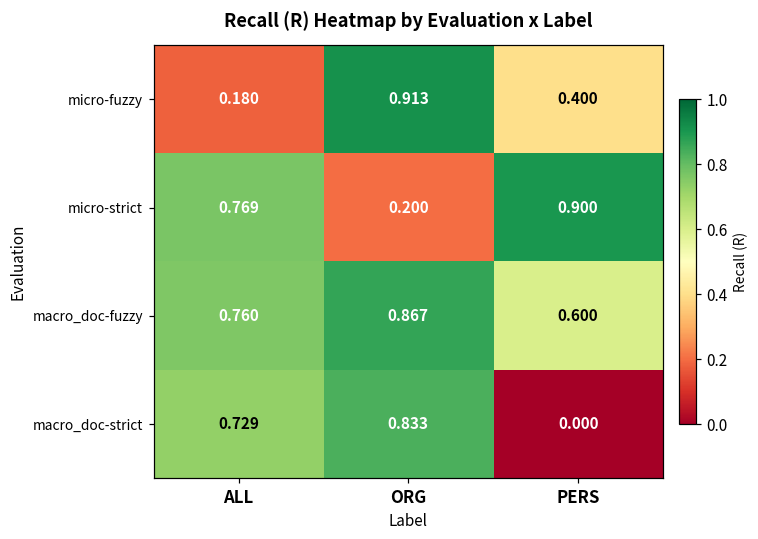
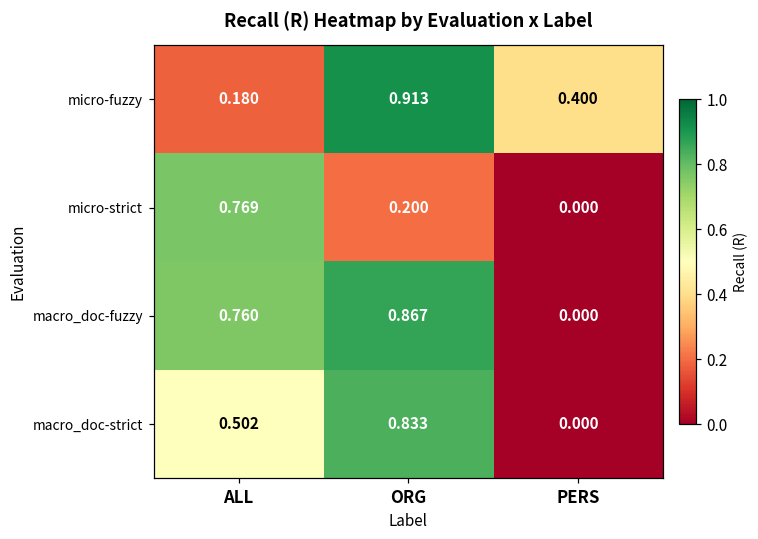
micro-strict, PERS: 0.900 -> 0.000
macro_doc-fuzzy, PERS: 0.600 -> 0.000
macro_doc-strict, ALL: 0.729 -> 0.502
